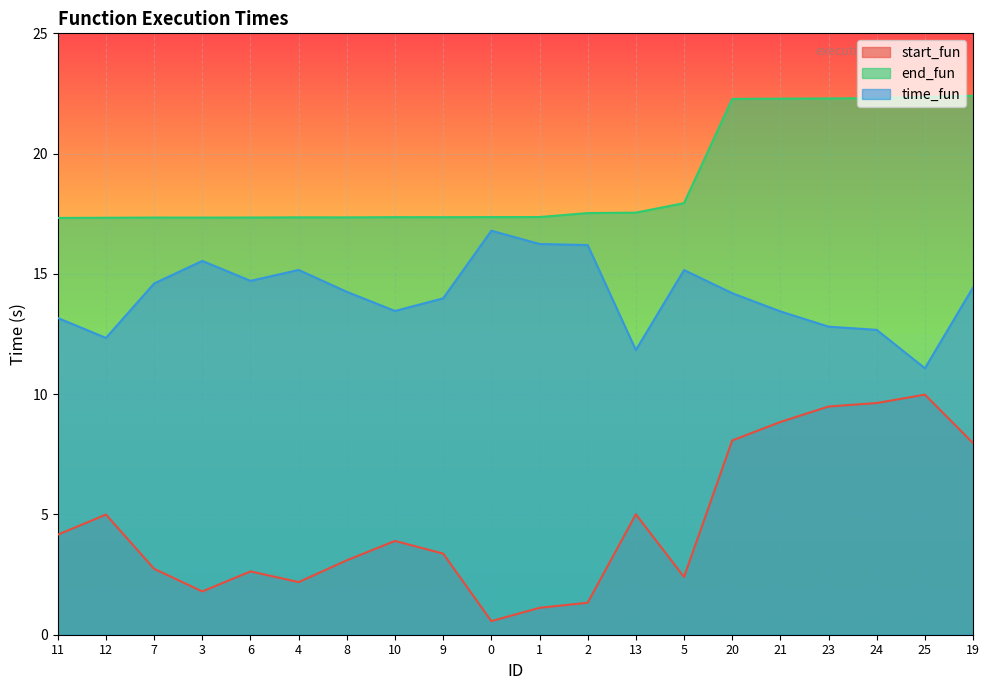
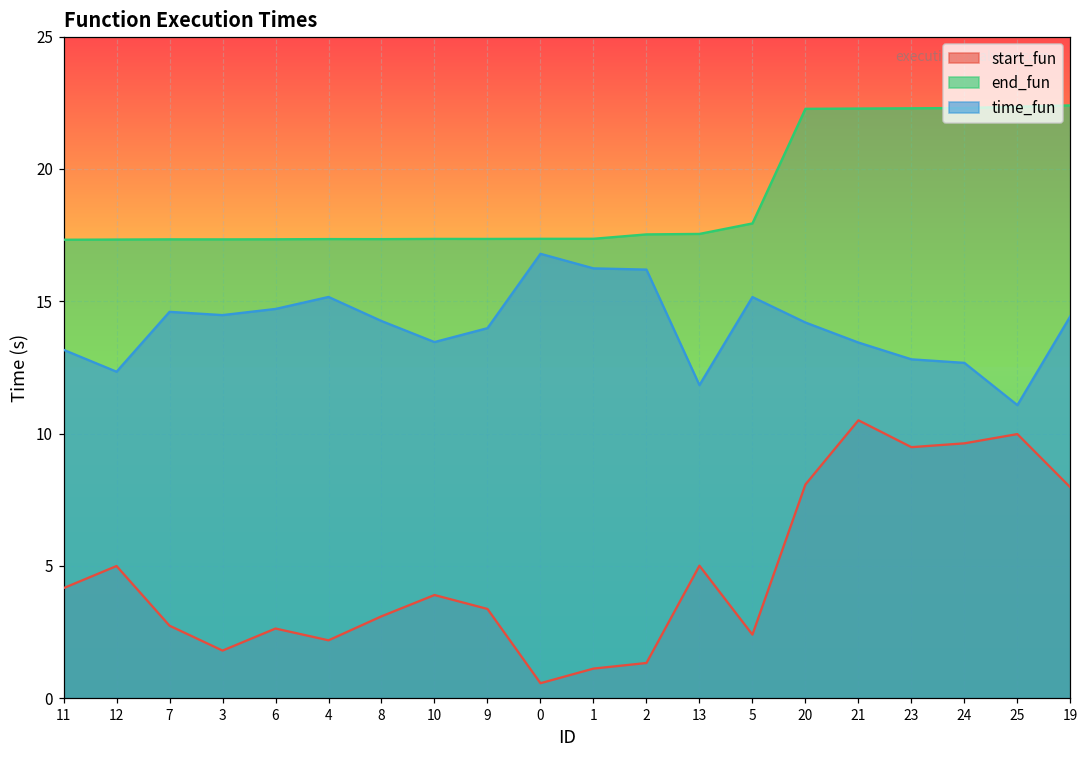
time_fun, 3: 15.5 -> 14.5
start_fun, 21: 8.8 -> 10.5
